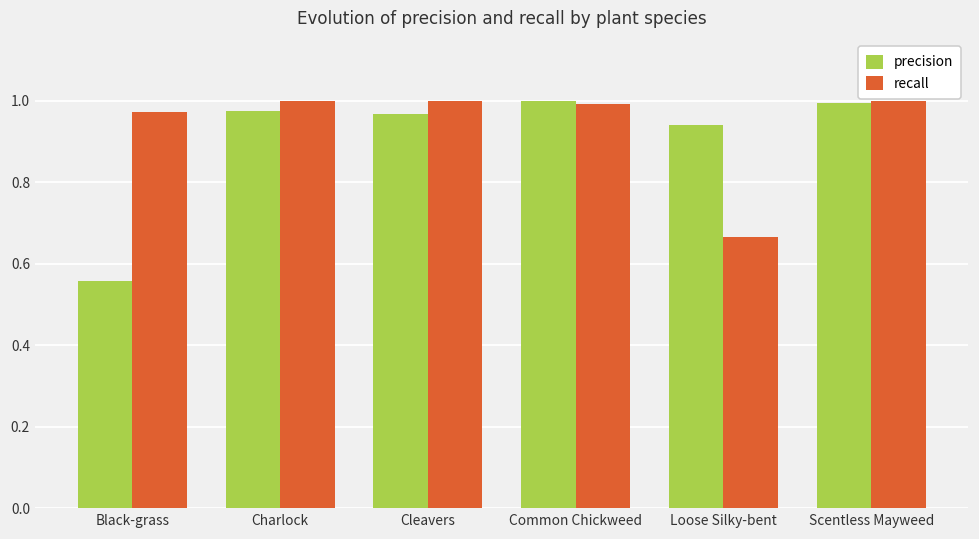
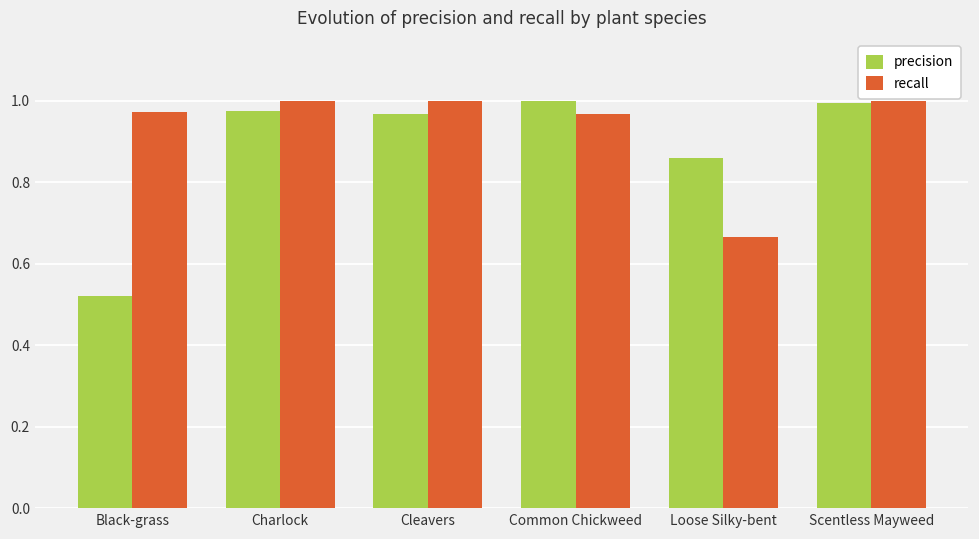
precision, Black-grass: 0.56 -> 0.52
recall, Common Chickweed: 0.99 -> 0.97
precision, Loose Silky-bent: 0.94 -> 0.86
